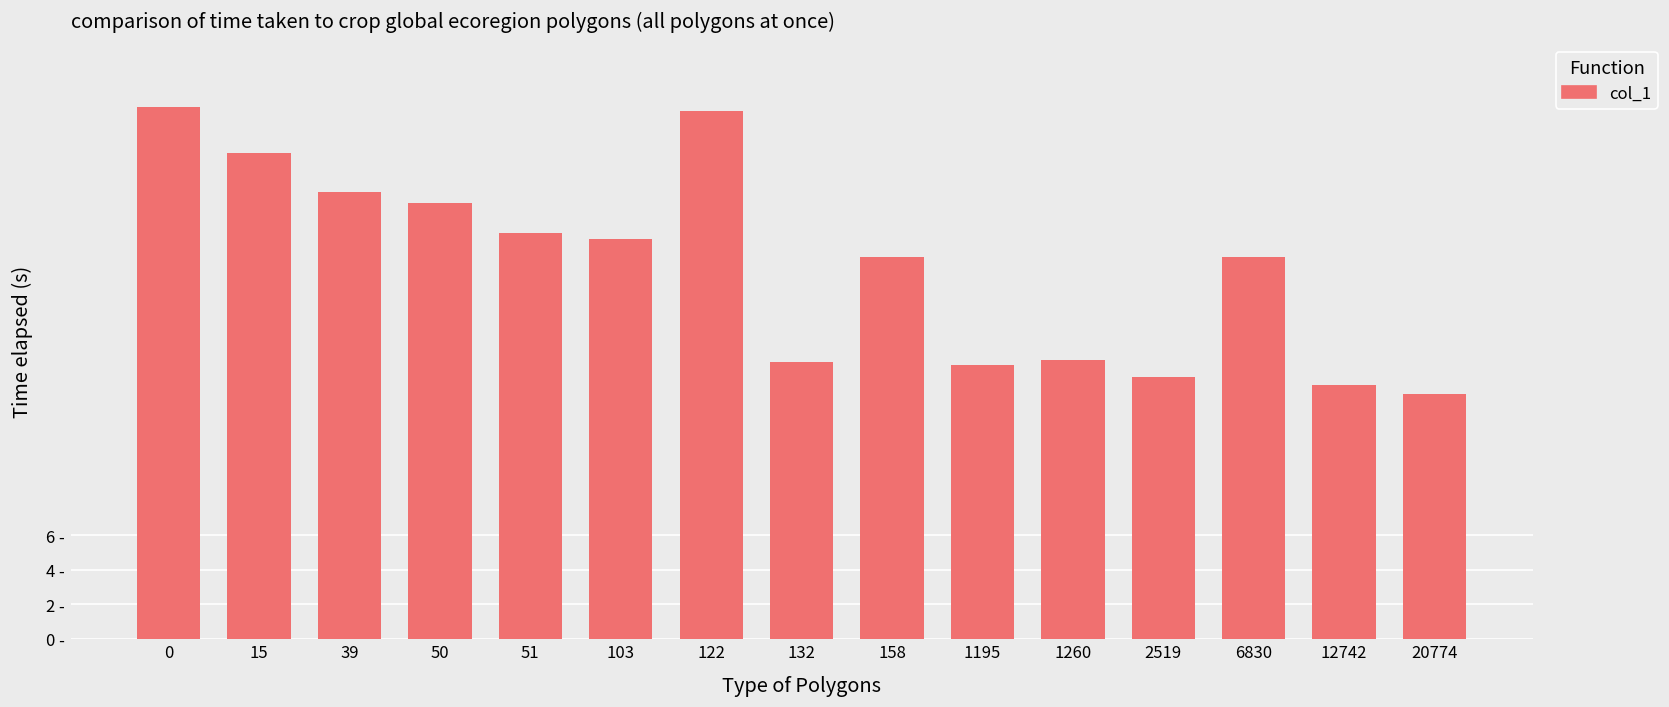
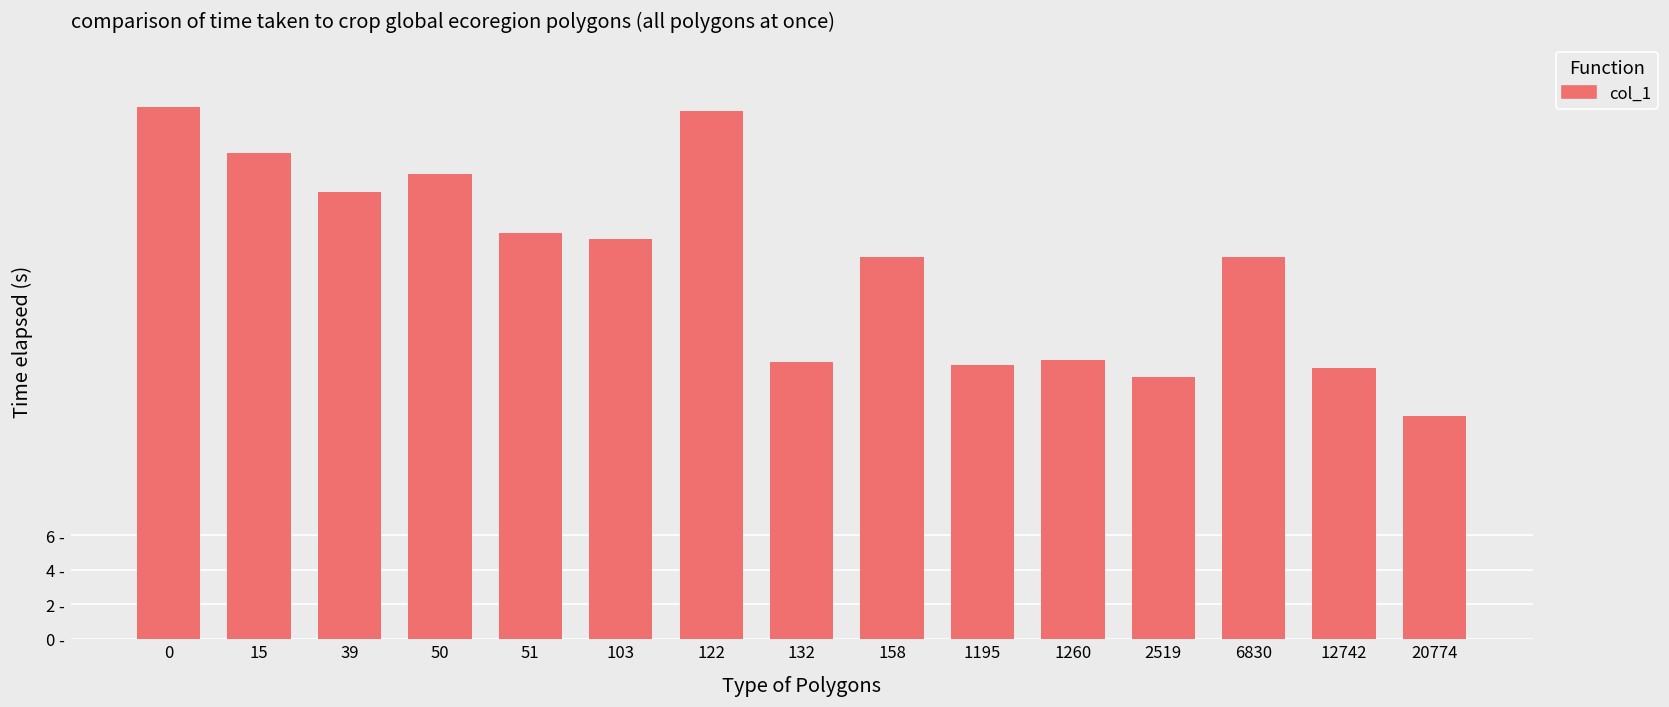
50: 25.3 - -> 26.9 -
12742: 14.7 - -> 15.7 -
20774: 14.2 - -> 12.9 -
